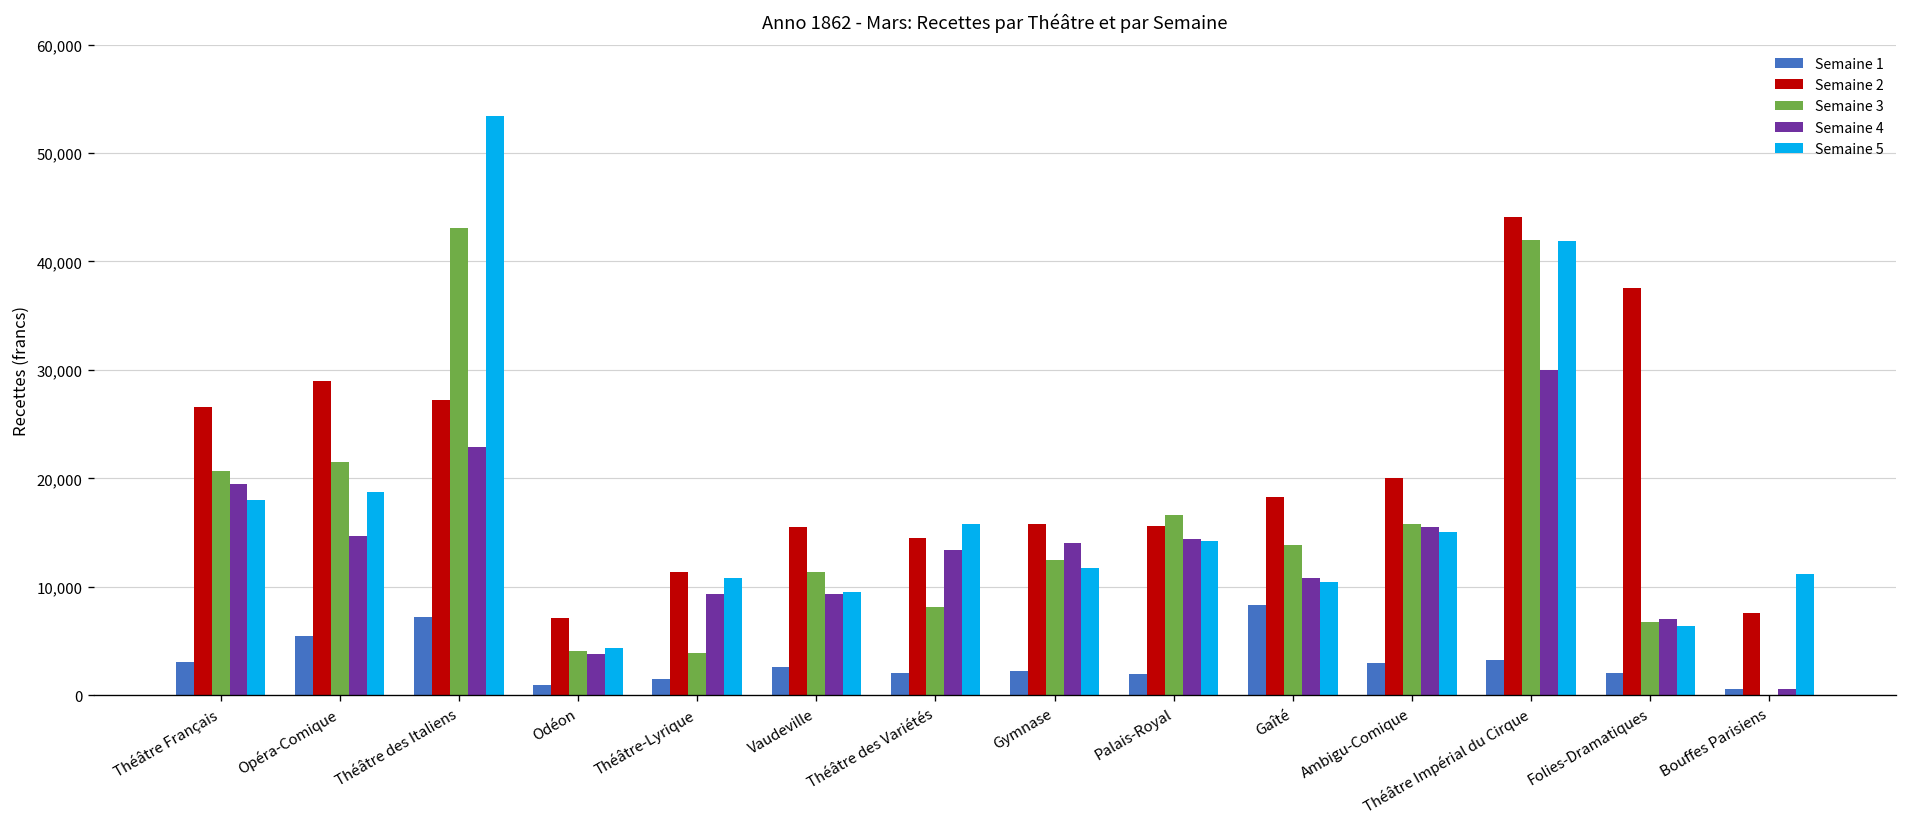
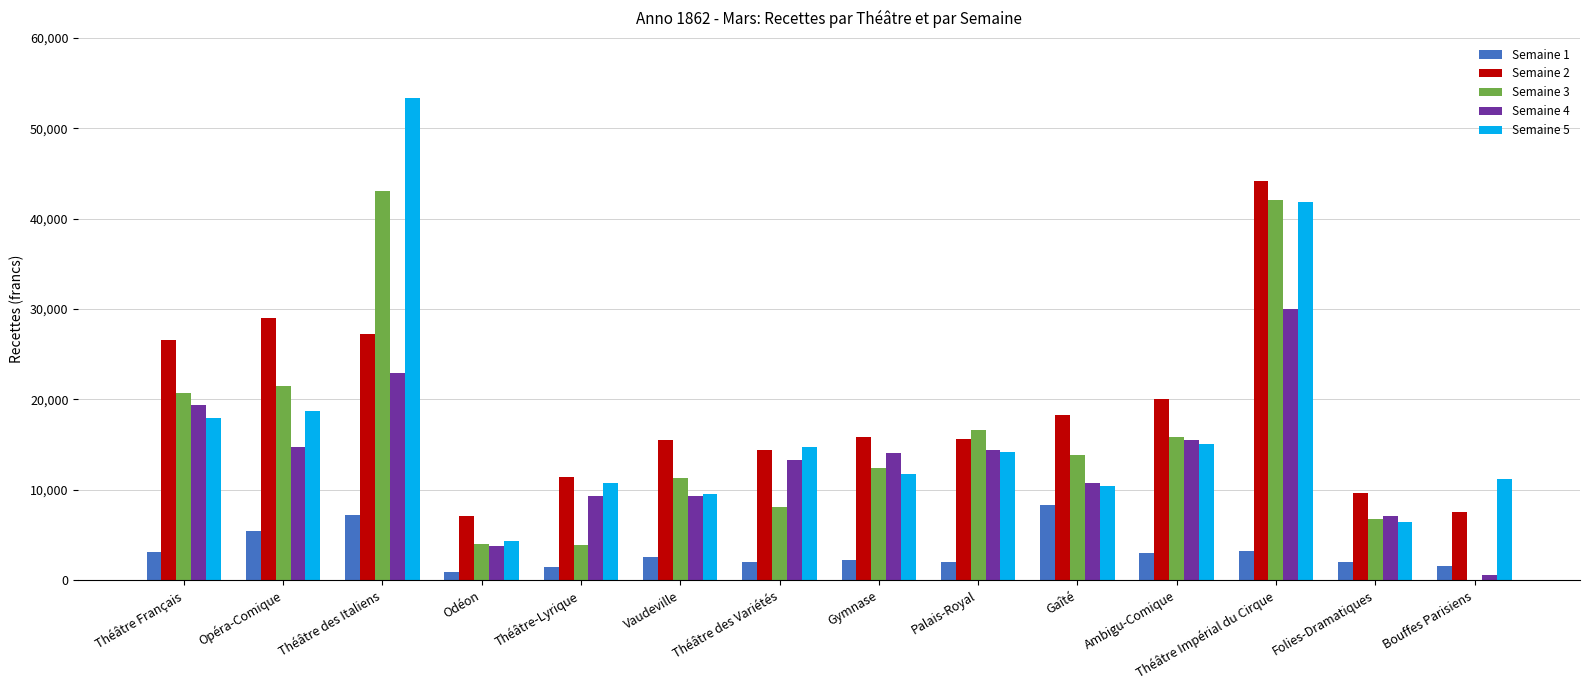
Semaine 5, Théâtre des Variétés: 16,000 -> 15,000
Semaine 2, Folies-Dramatiques: 38,000 -> 10,000
Semaine 1, Bouffes Parisiens: 1,000 -> 2,000
